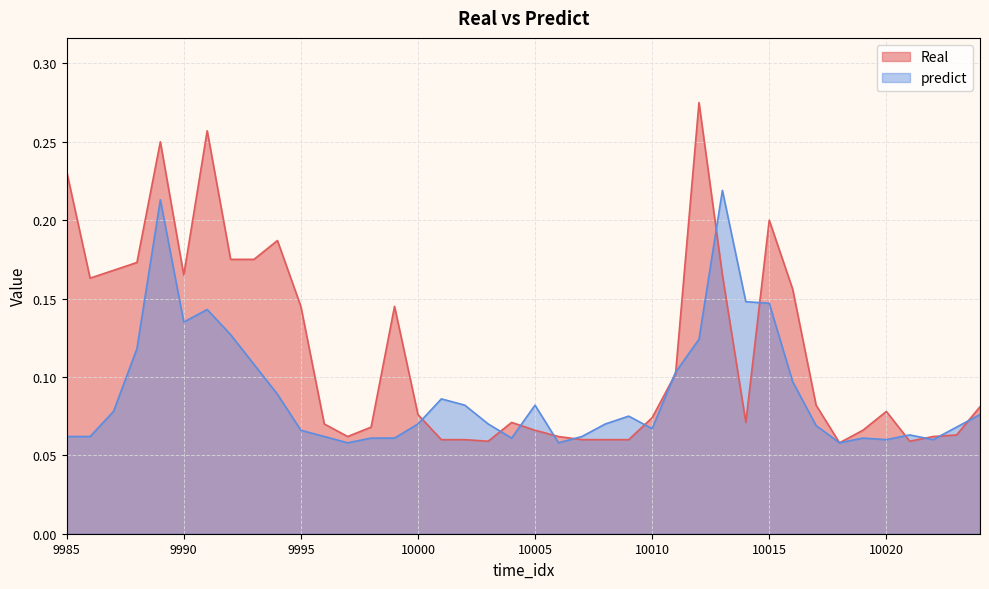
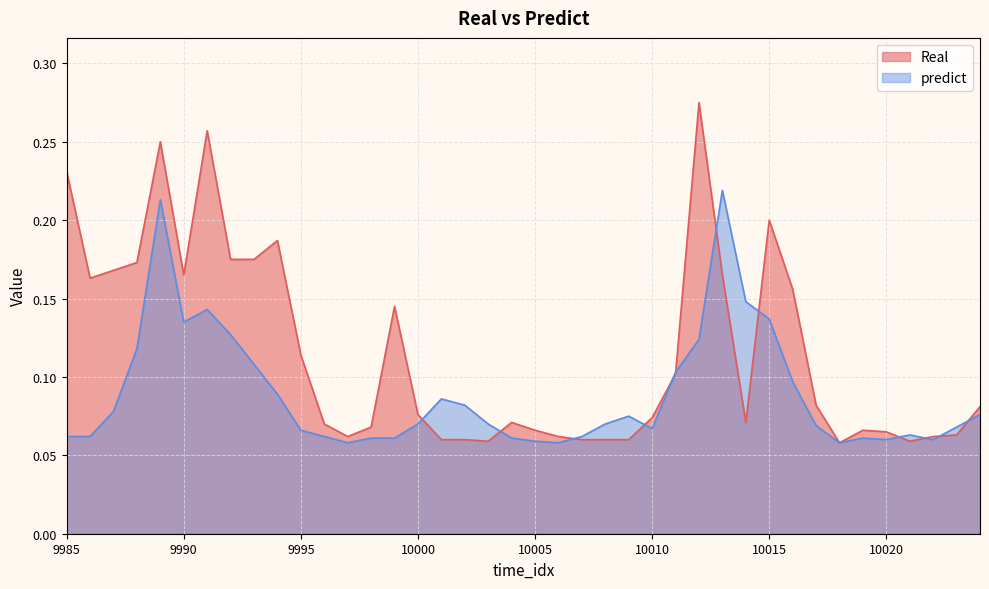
Real, 9995: 0.145 -> 0.114
predict, 10005: 0.082 -> 0.059
predict, 10015: 0.147 -> 0.137
Real, 10020: 0.078 -> 0.065
